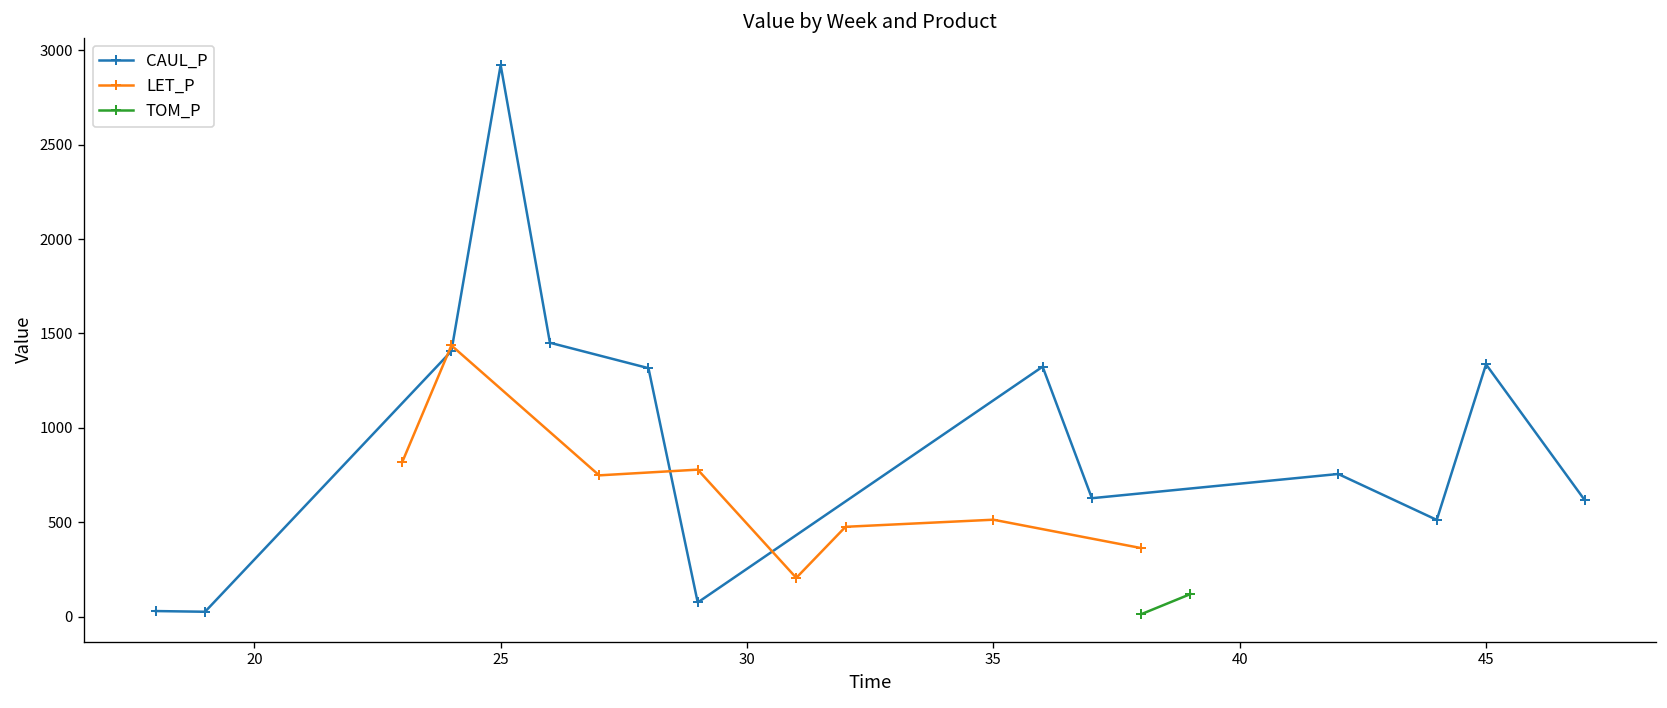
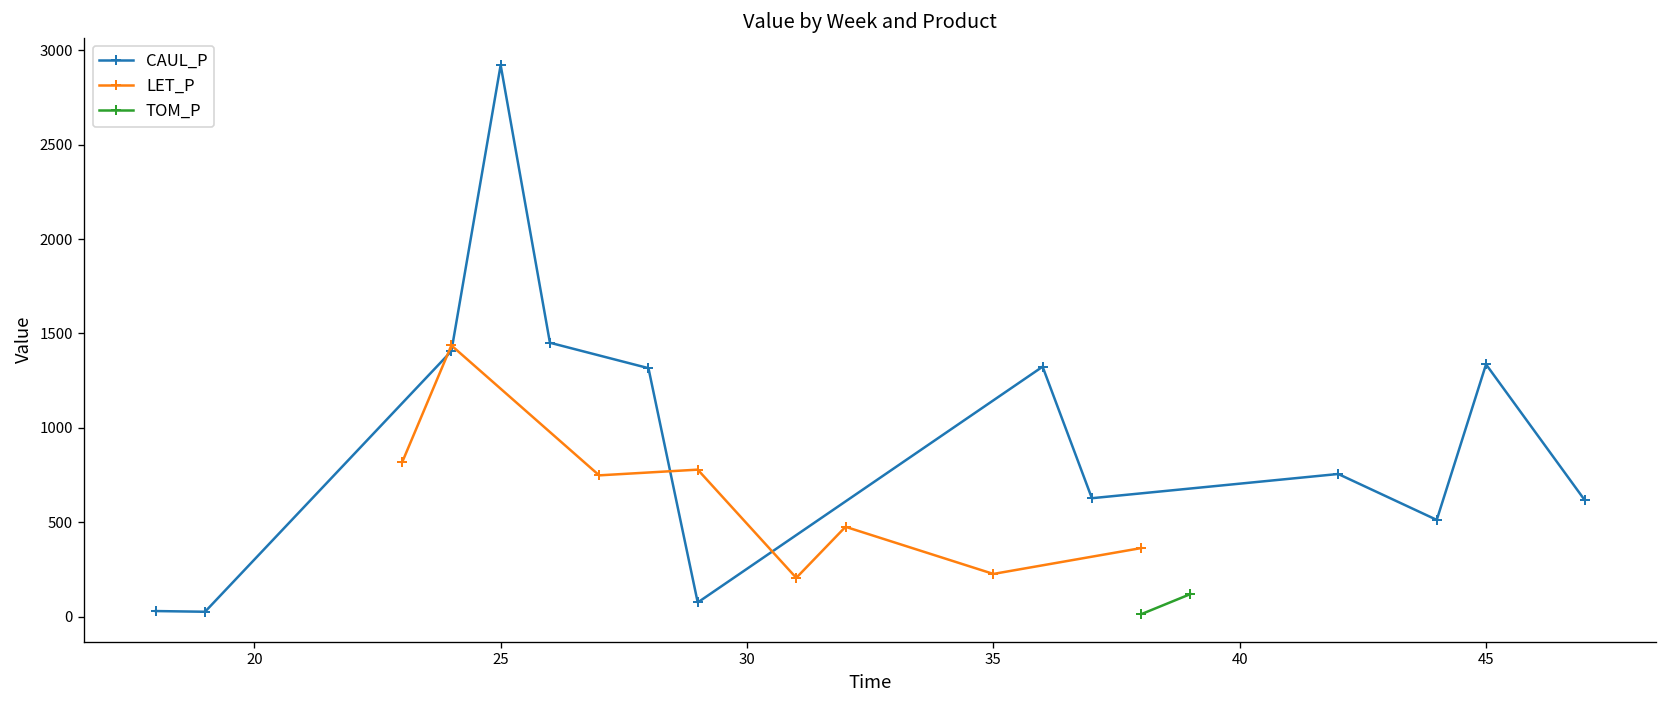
LET_P, 35: 510 -> 230
